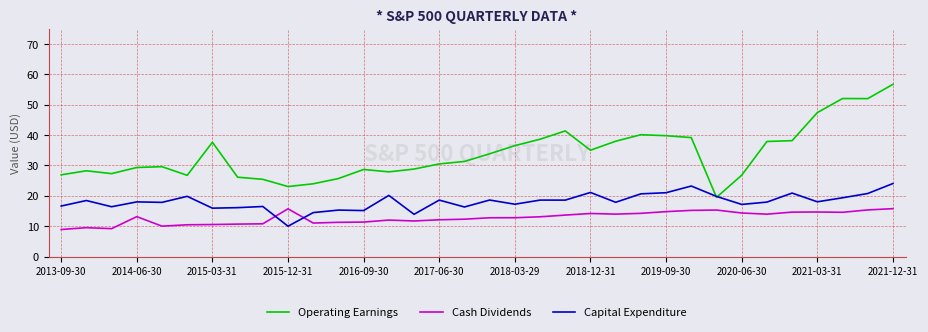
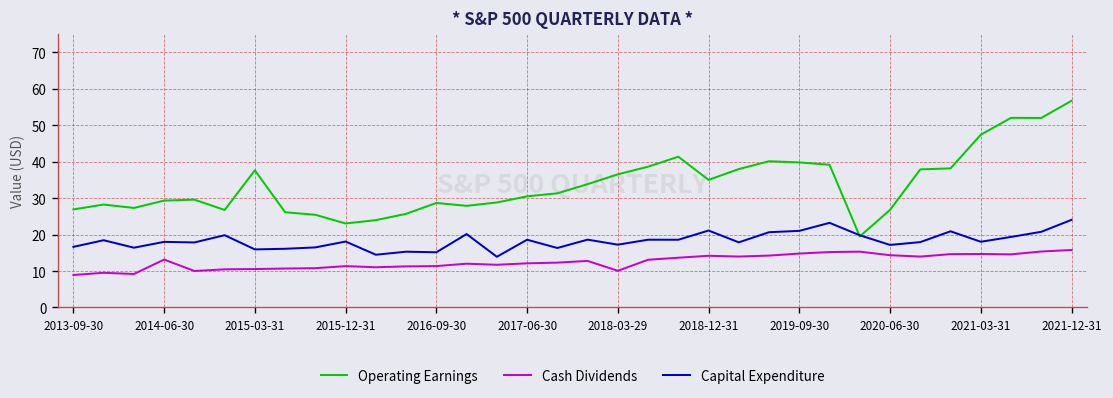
Cash Dividends, 2015-12-31: 16 -> 11
Capital Expenditure, 2015-12-31: 10 -> 18
Cash Dividends, 2018-03-29: 13 -> 10
